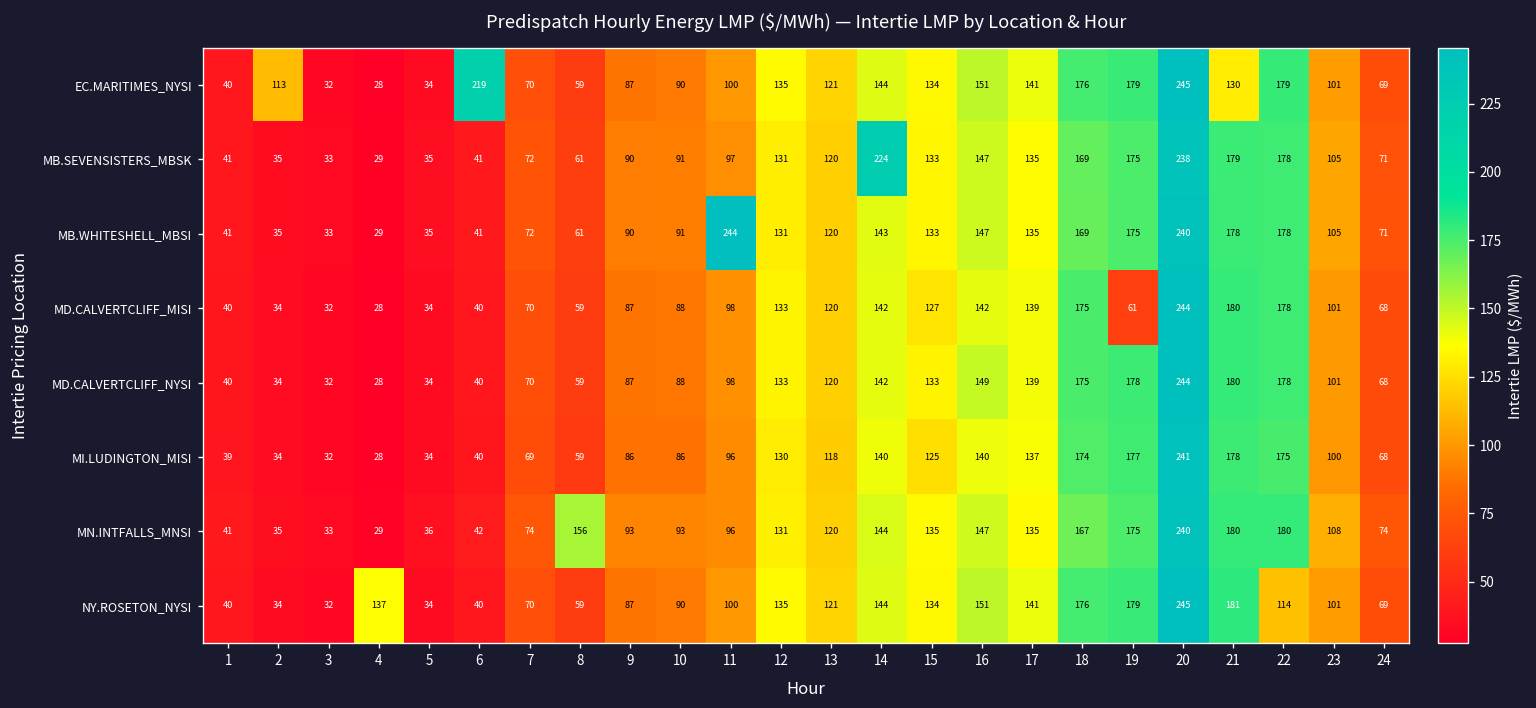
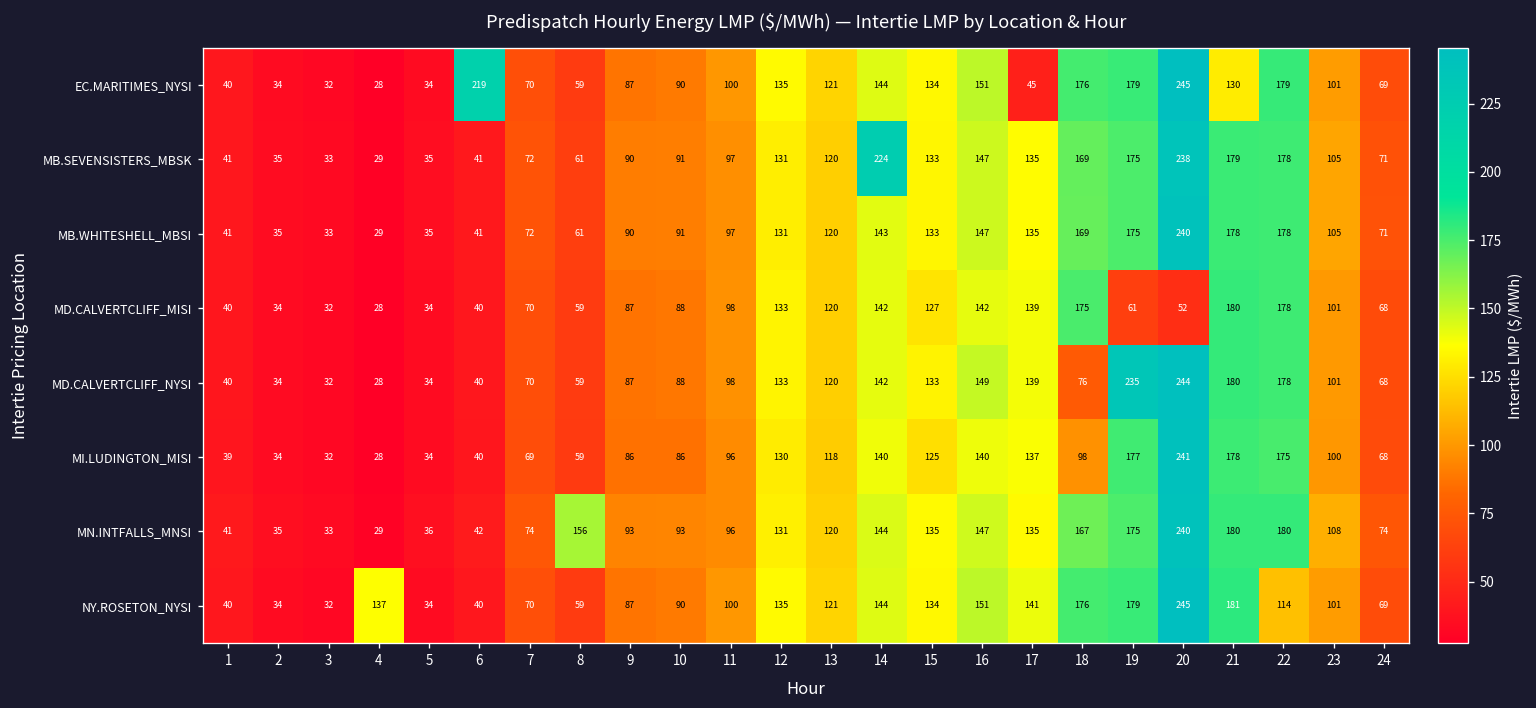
EC.MARITIMES_NYSI, 2: 113 -> 34
EC.MARITIMES_NYSI, 17: 141 -> 45
MB.WHITESHELL_MBSI, 11: 244 -> 97
MD.CALVERTCLIFF_MISI, 20: 244 -> 52
MD.CALVERTCLIFF_NYSI, 18: 175 -> 76
MD.CALVERTCLIFF_NYSI, 19: 178 -> 235
MI.LUDINGTON_MISI, 18: 174 -> 98
